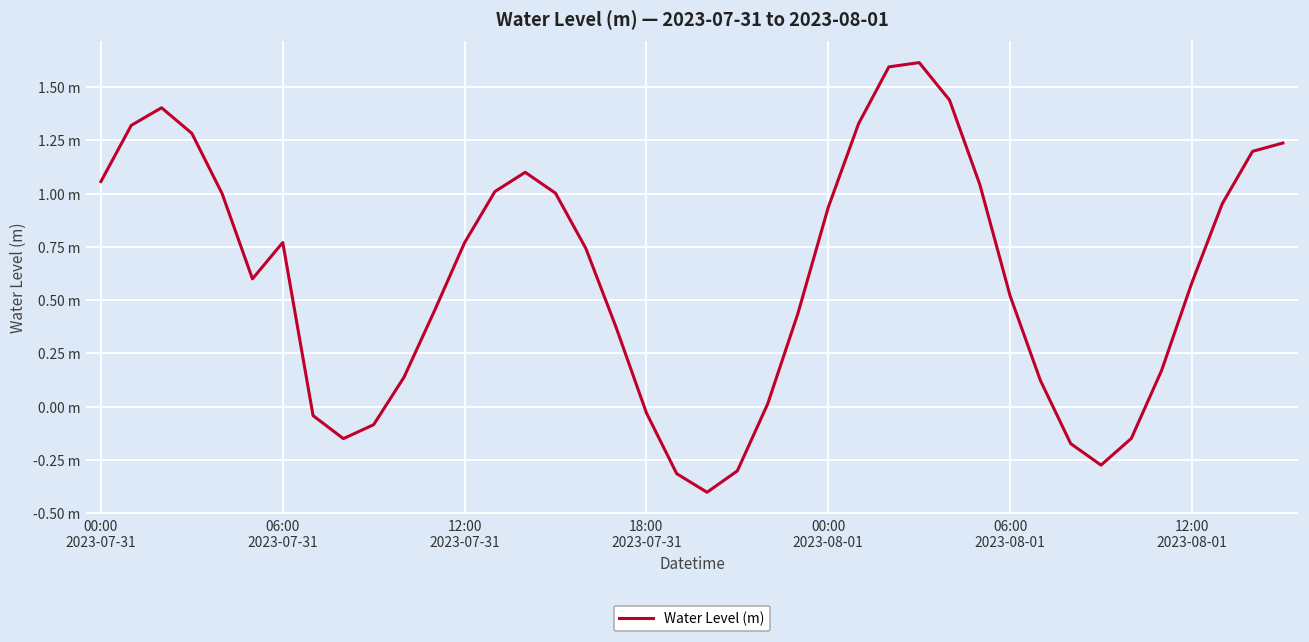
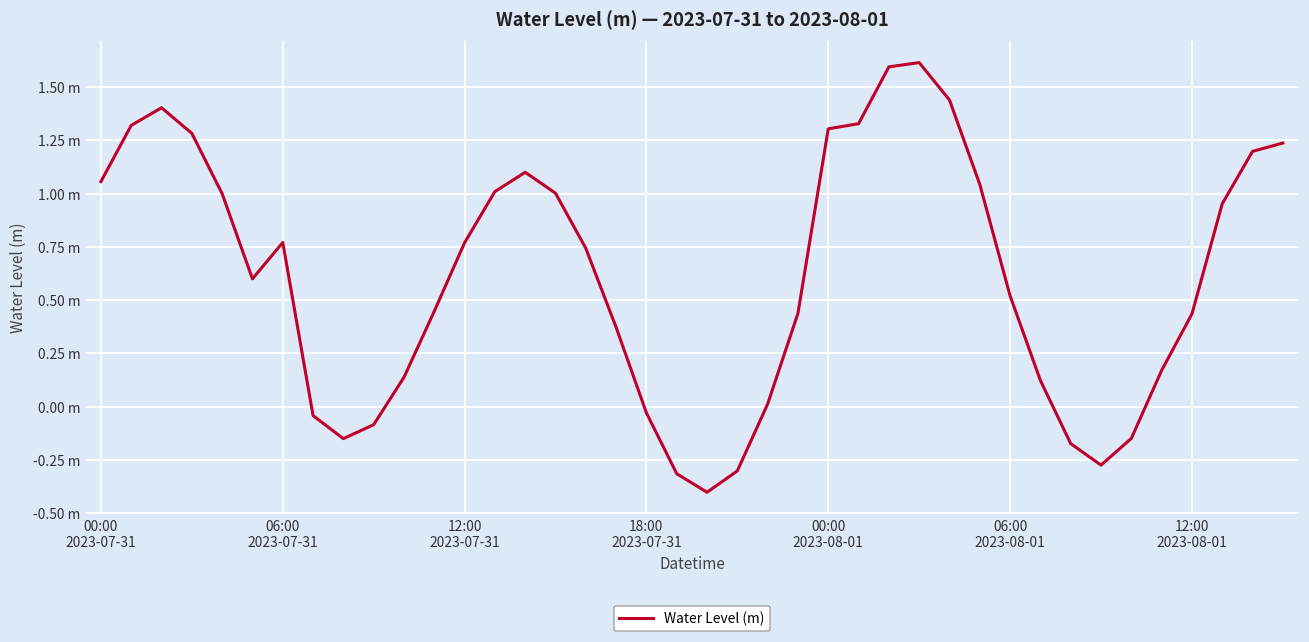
00:00 2023-08-01: 0.94 m -> 1.30 m
12:00 2023-08-01: 0.58 m -> 0.43 m
